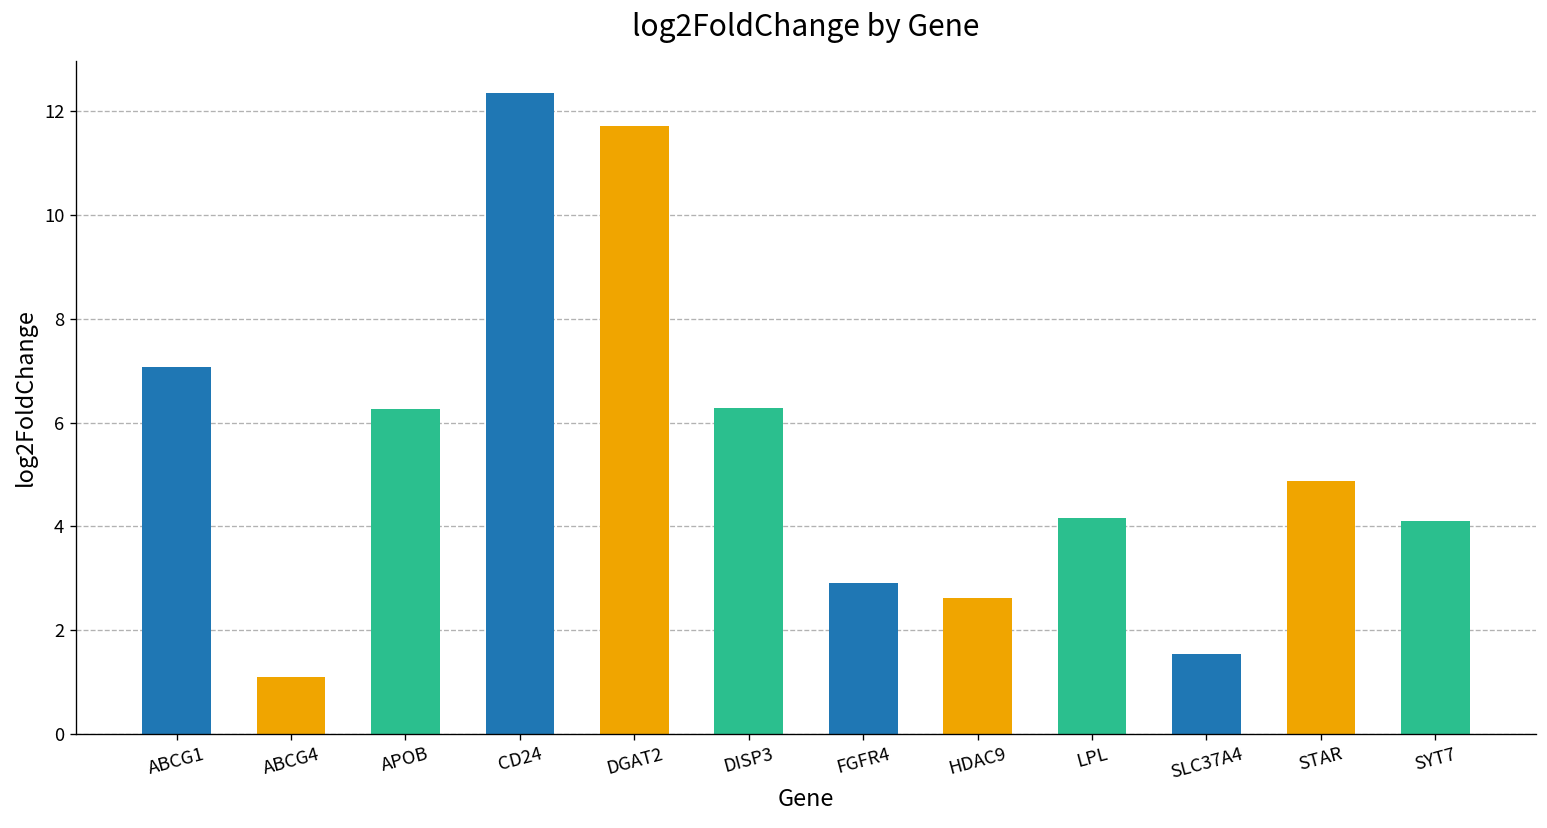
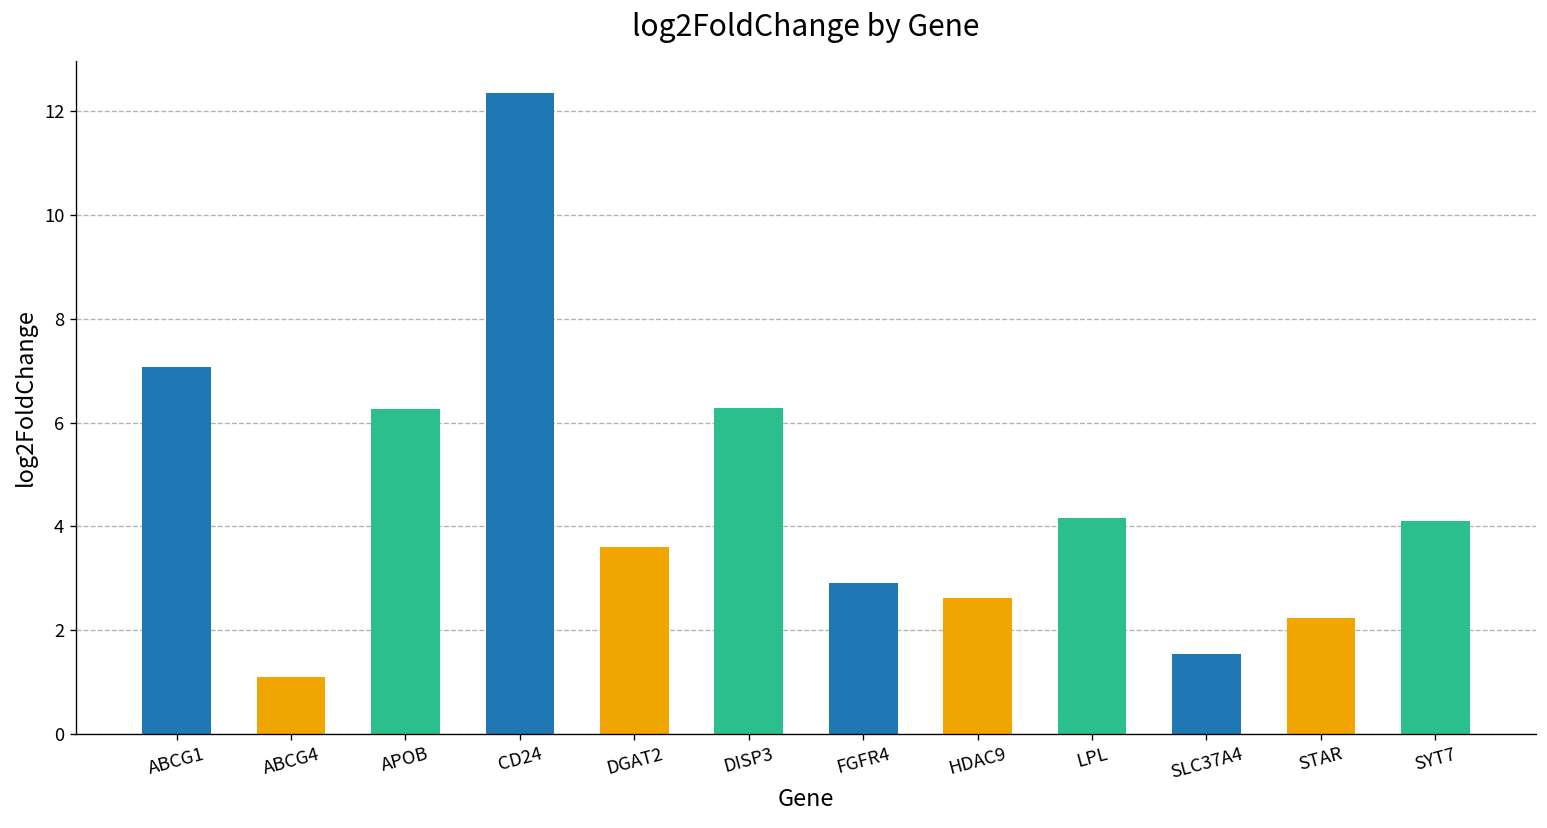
DGAT2: 11.7 -> 3.6
STAR: 4.9 -> 2.2
